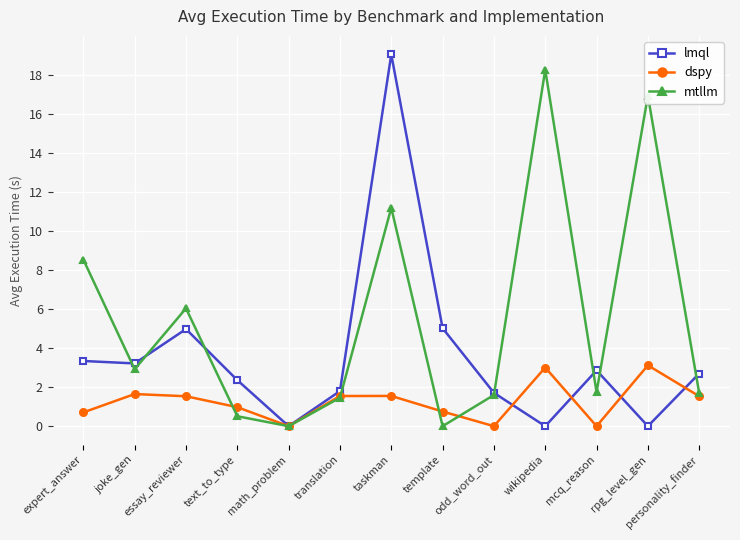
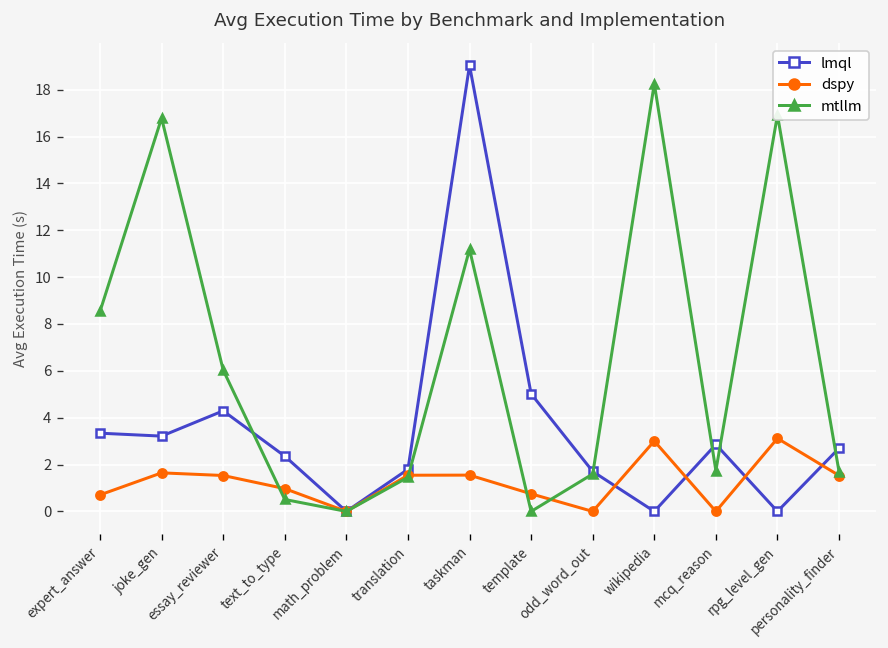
mtllm, joke_gen: 2.9 -> 16.8
lmql, essay_reviewer: 5.0 -> 4.3
